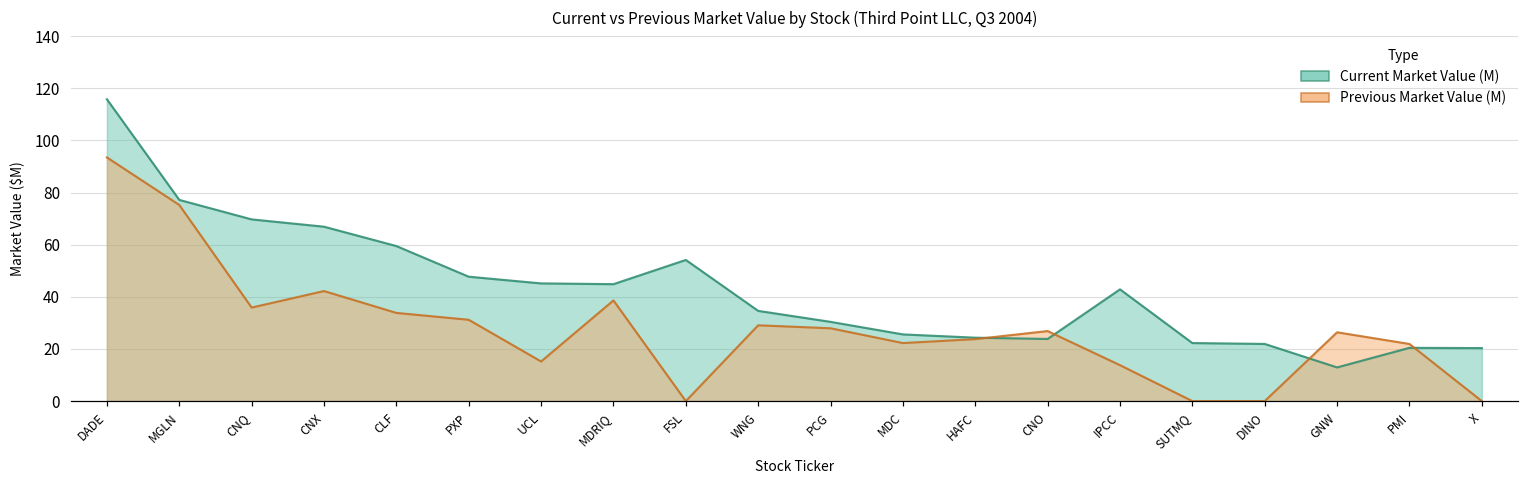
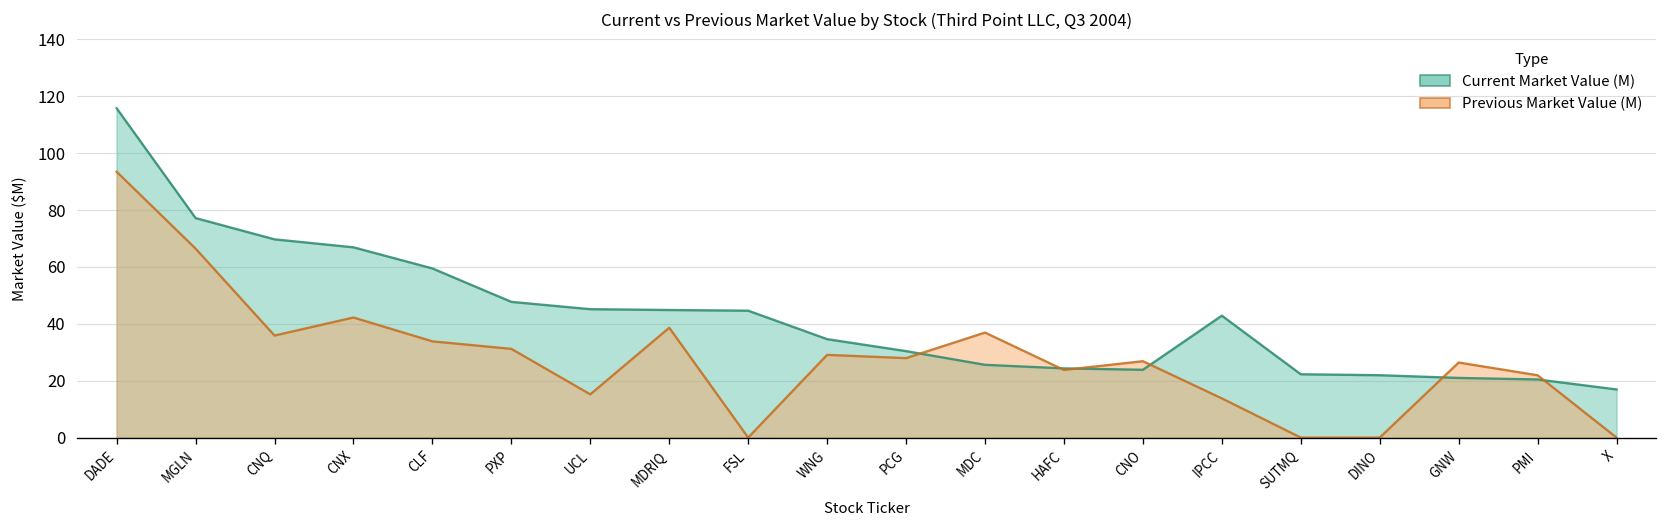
Previous Market Value (M), MGLN: 75 -> 66
Current Market Value (M), FSL: 54 -> 45
Previous Market Value (M), MDC: 22 -> 37
Current Market Value (M), GNW: 13 -> 21
Current Market Value (M), X: 20 -> 17
